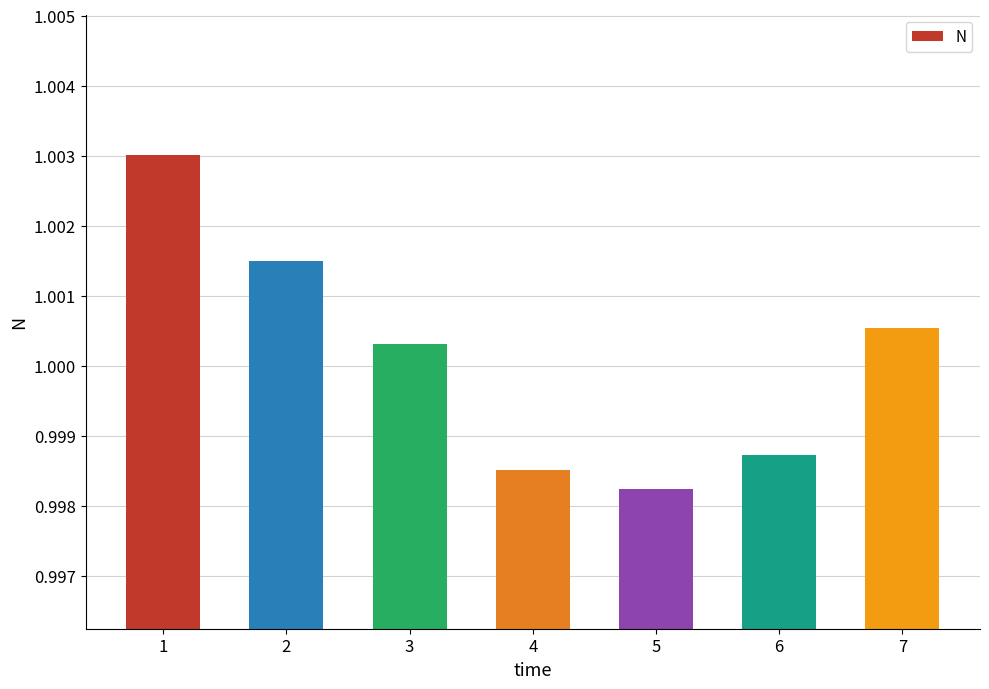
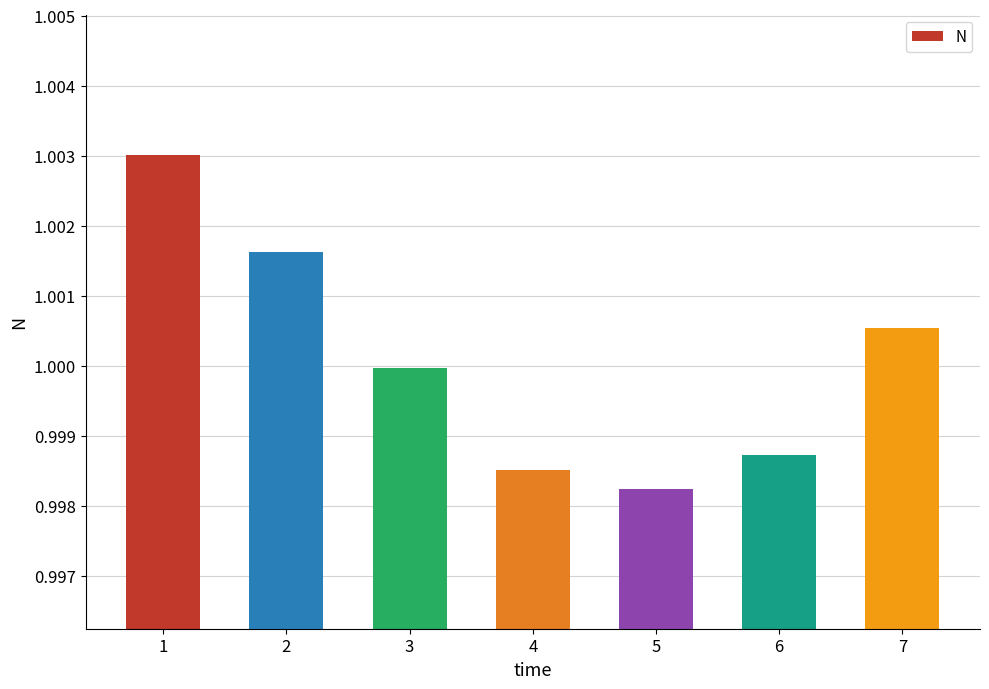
2: 1.0015 -> 1.0016
3: 1.0003 -> 1.0000
